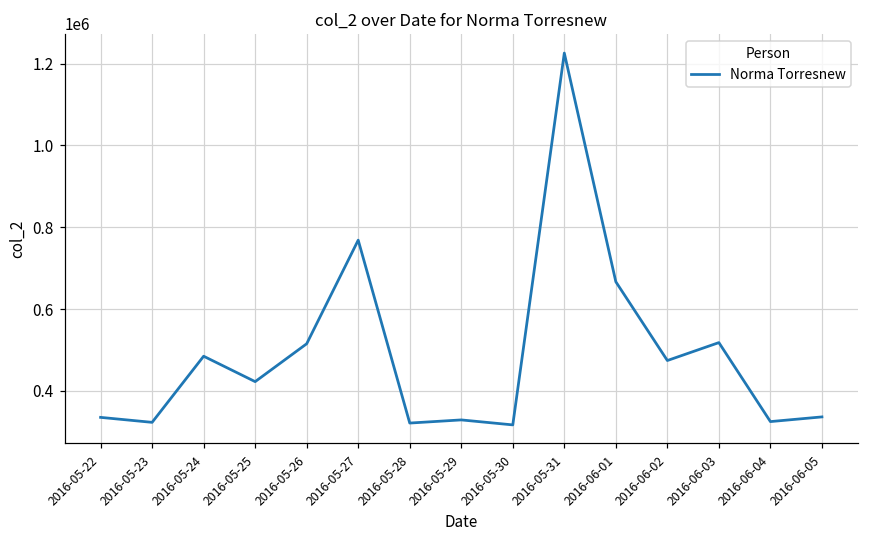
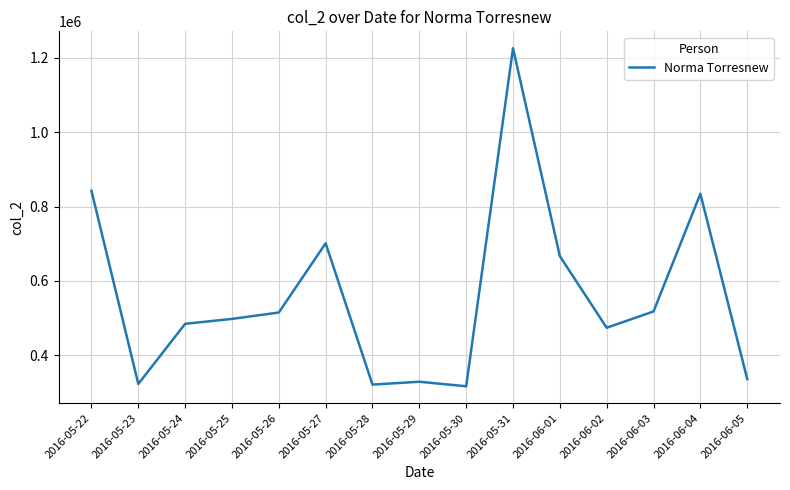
2016-05-22: 340000 -> 840000
2016-05-25: 420000 -> 500000
2016-05-27: 770000 -> 700000
2016-06-04: 320000 -> 830000
